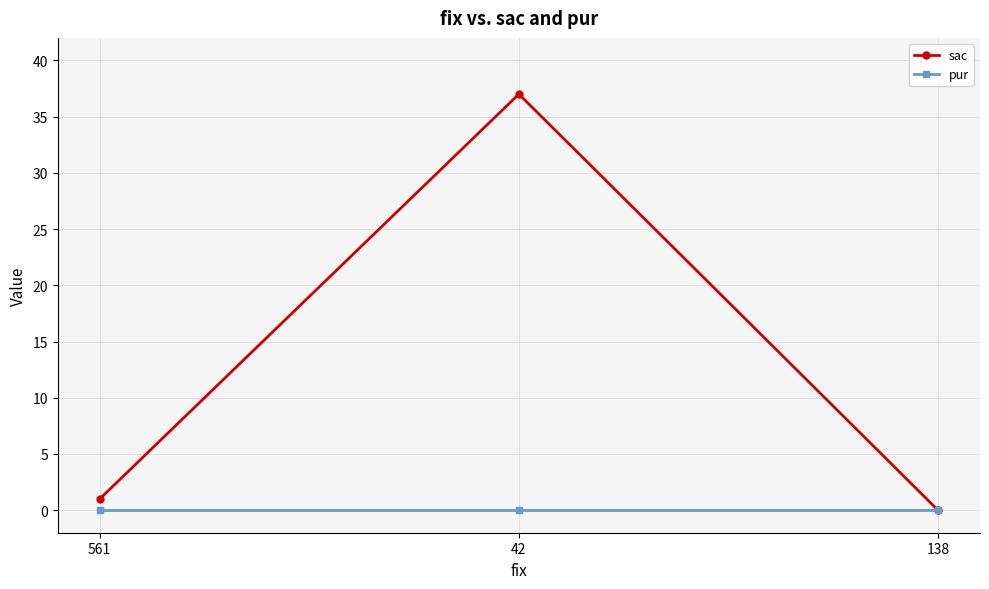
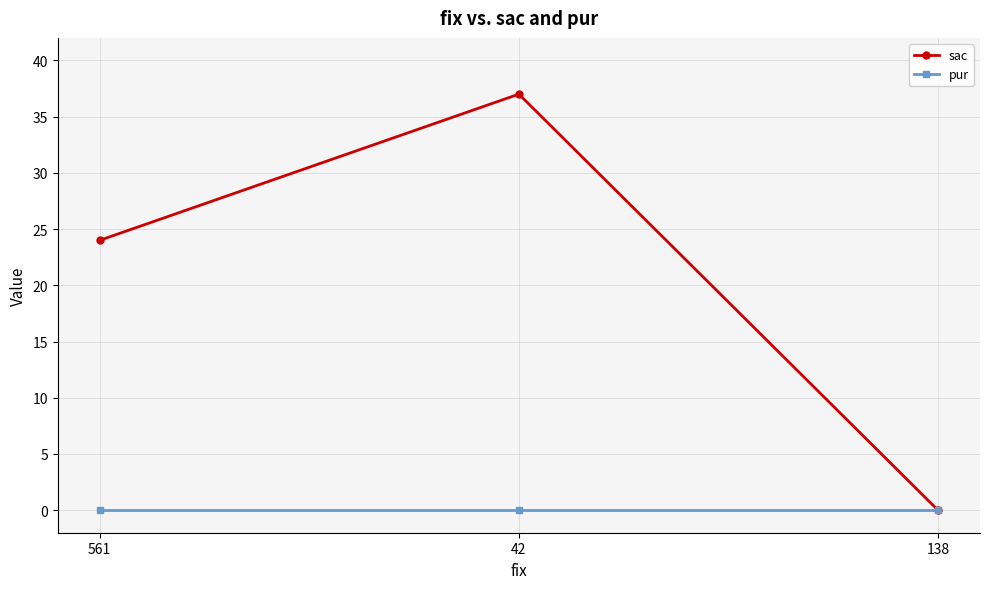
sac, 561: 1 -> 24
